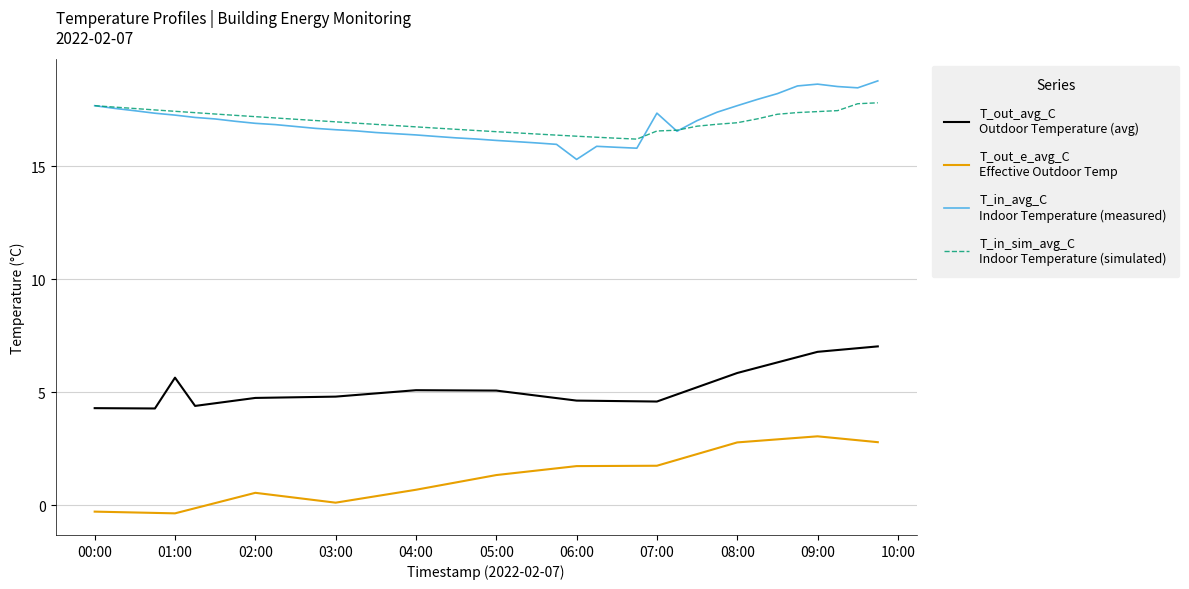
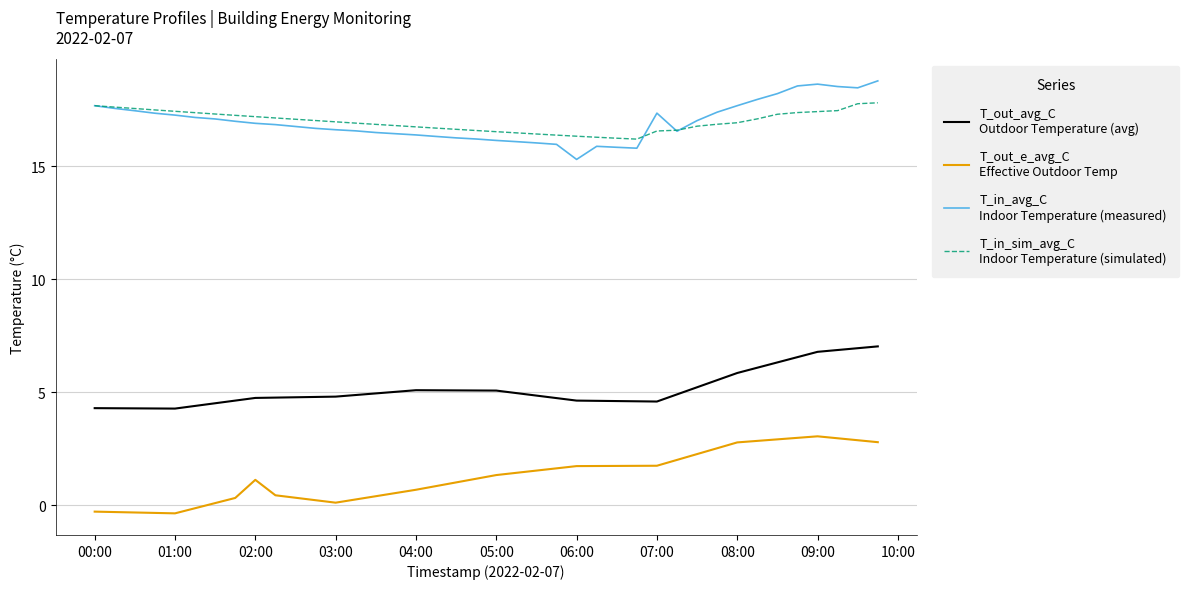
T_out_avg_C Outdoor Temperature (avg), 01:00: 5.6 -> 4.3
T_out_e_avg_C Effective Outdoor Temp, 02:00: 0.6 -> 1.1
